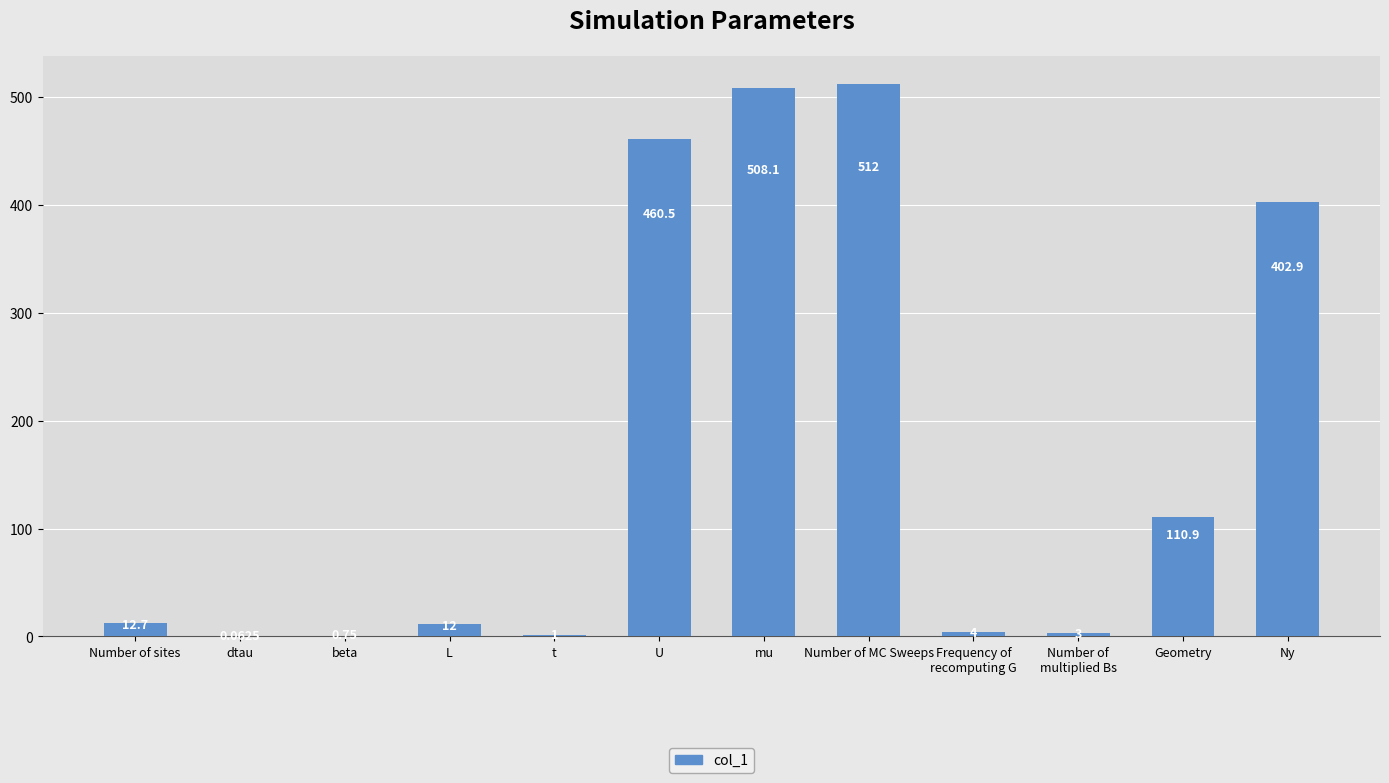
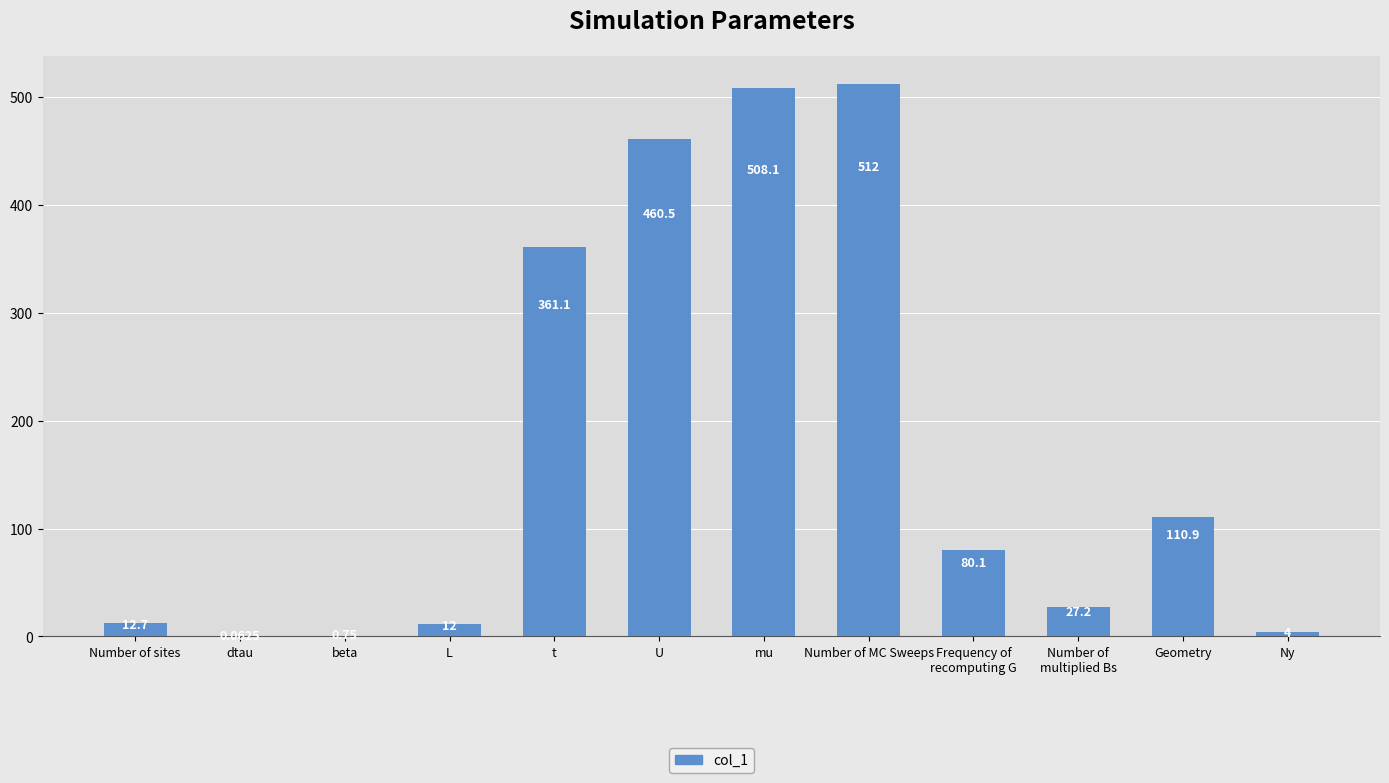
t: 1 -> 361
Frequency of recomputing G: 4 -> 80
Number of multiplied Bs: 3 -> 27
Ny: 403 -> 4
